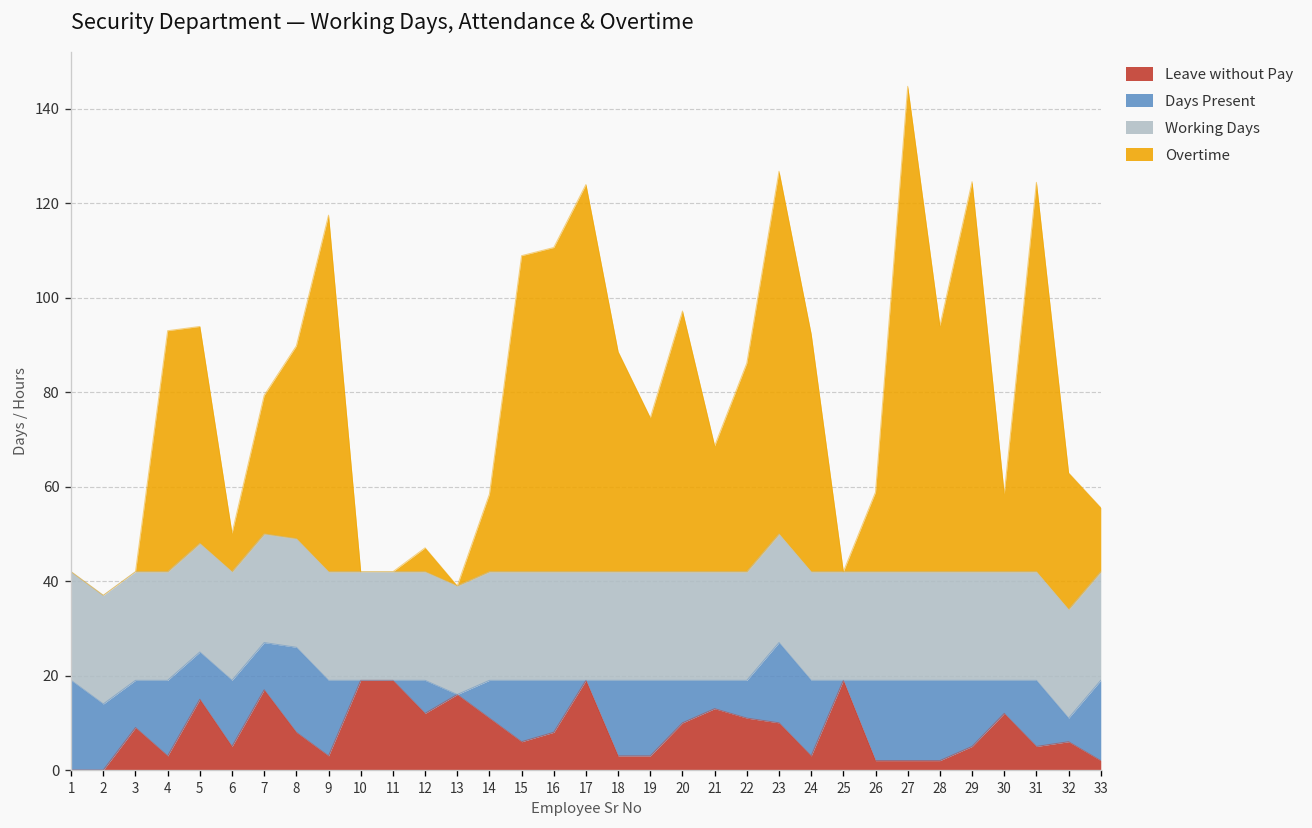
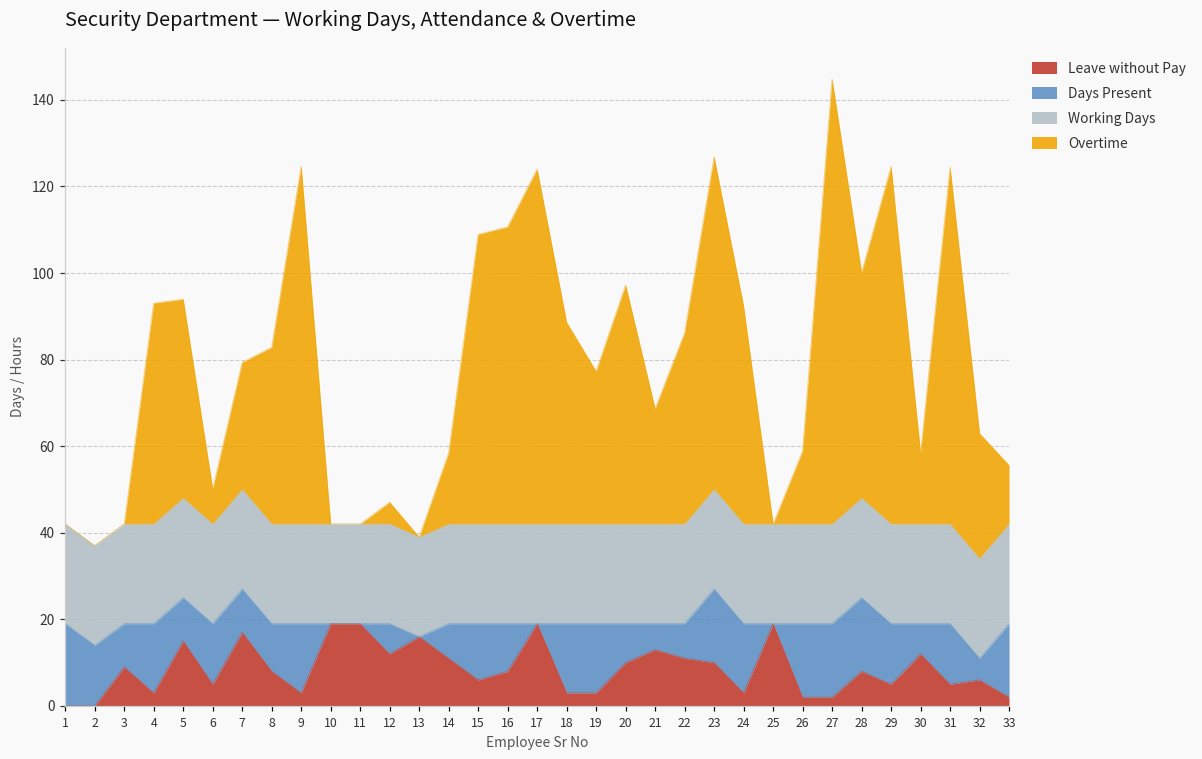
Days Present, 8: 18 -> 11
Overtime, 9: 76 -> 83
Overtime, 19: 33 -> 35
Leave without Pay, 28: 2 -> 8
